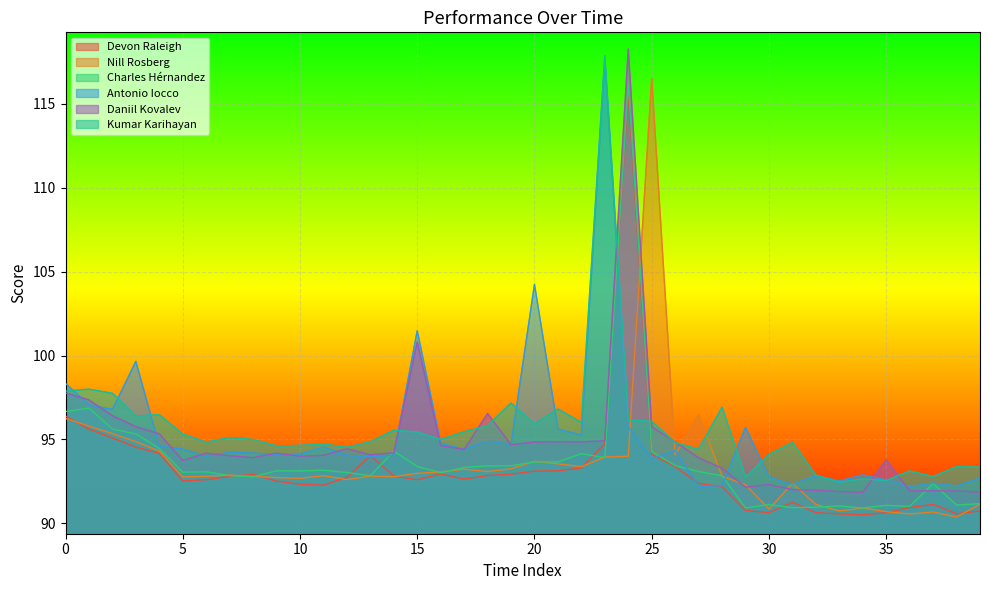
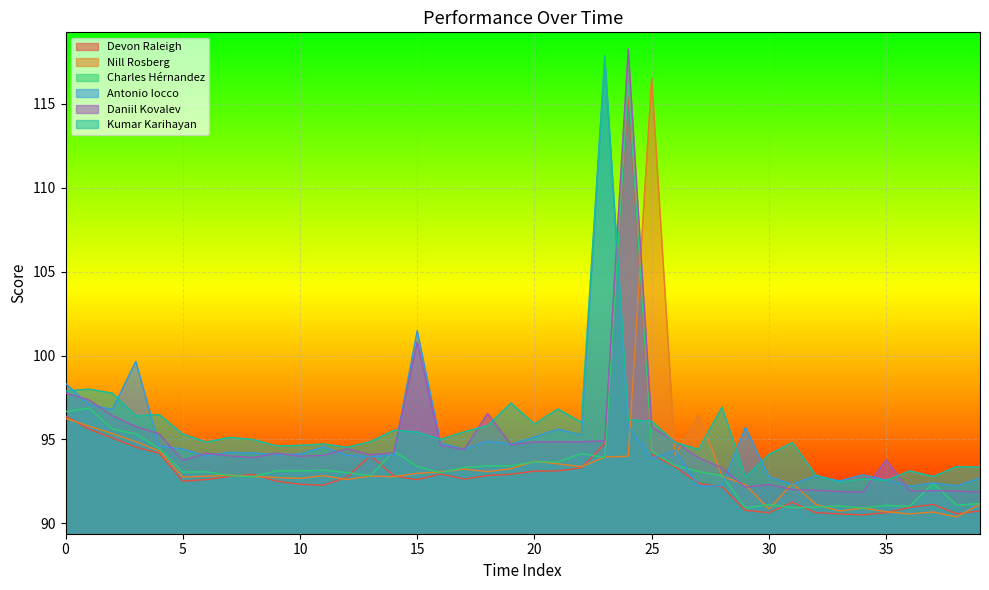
Antonio Iocco, 20: 104.2 -> 95.1
